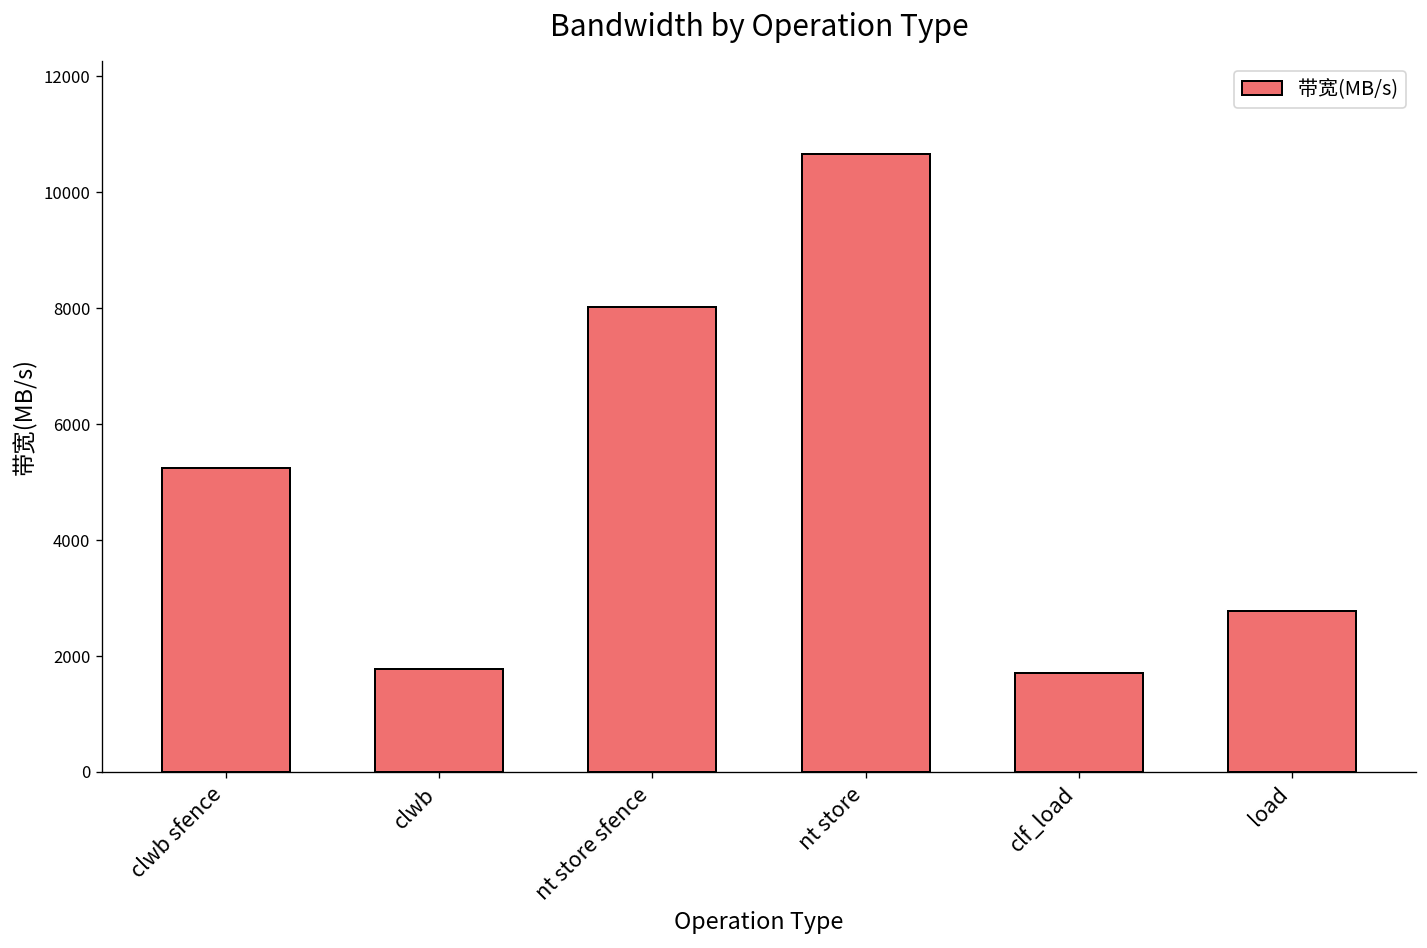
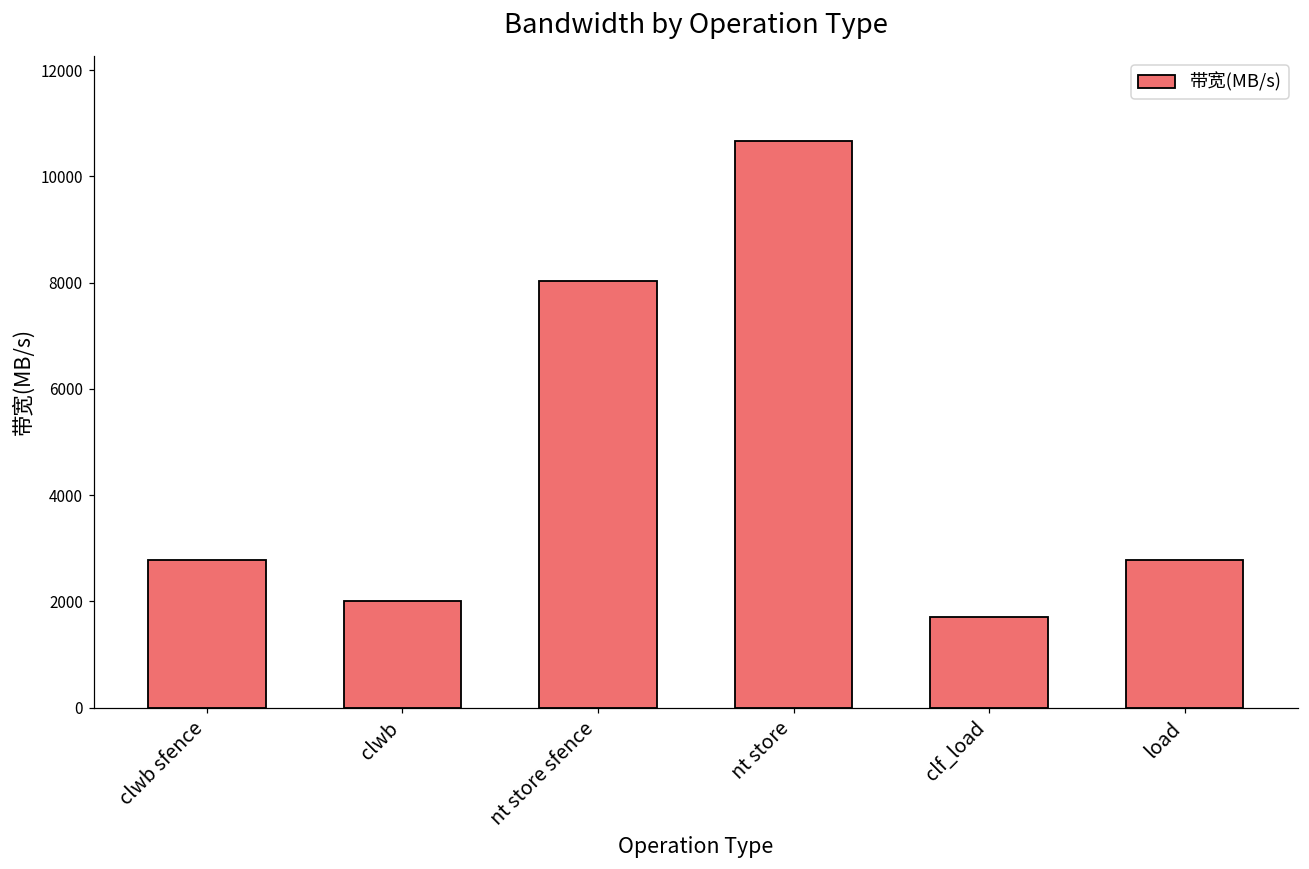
clwb sfence: 5200 -> 2800
clwb: 1800 -> 2000
